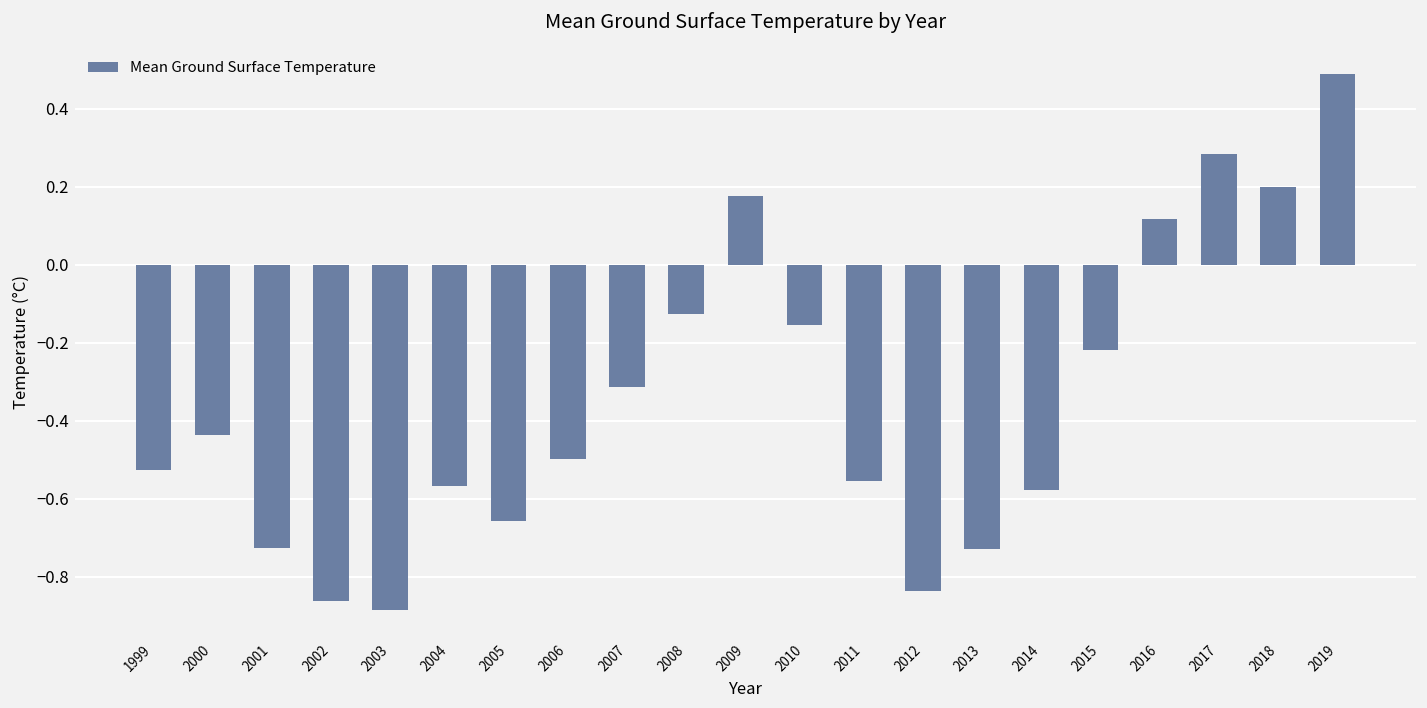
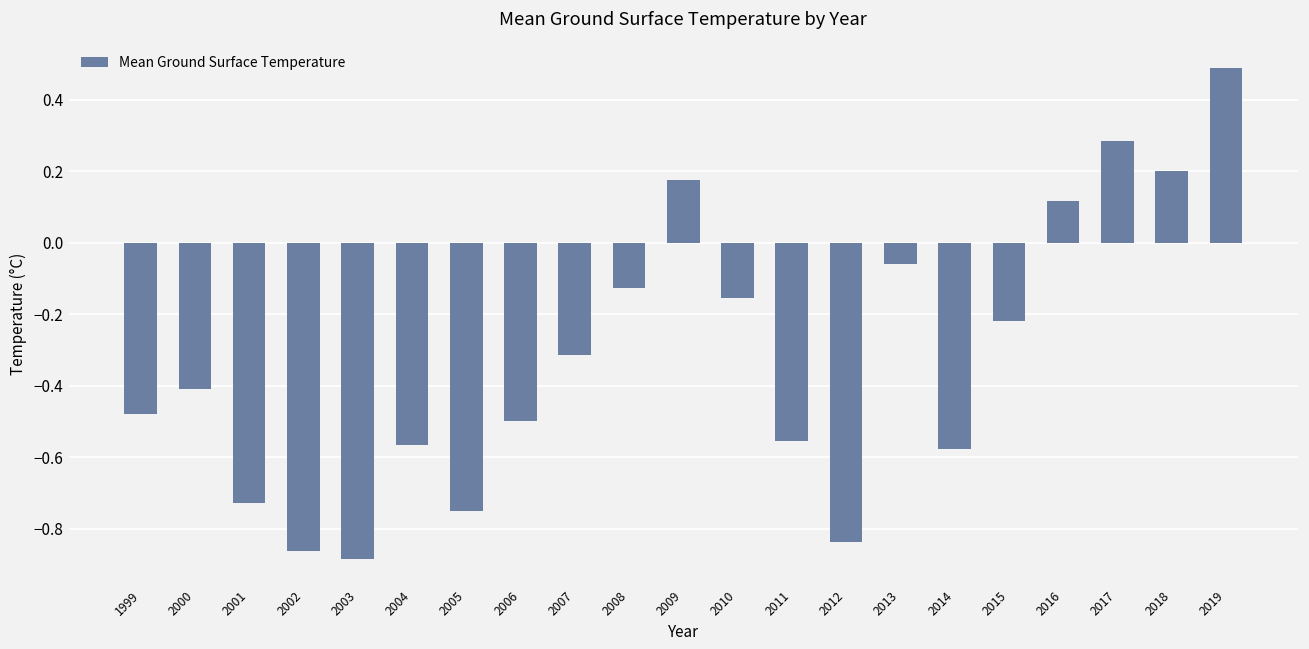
1999: -0.53 -> -0.48
2000: -0.44 -> -0.41
2005: -0.66 -> -0.75
2013: -0.73 -> -0.06
